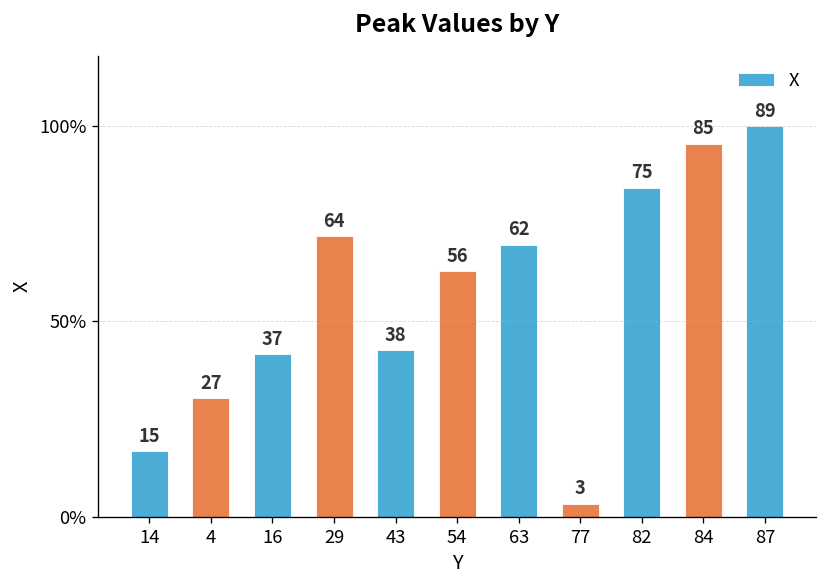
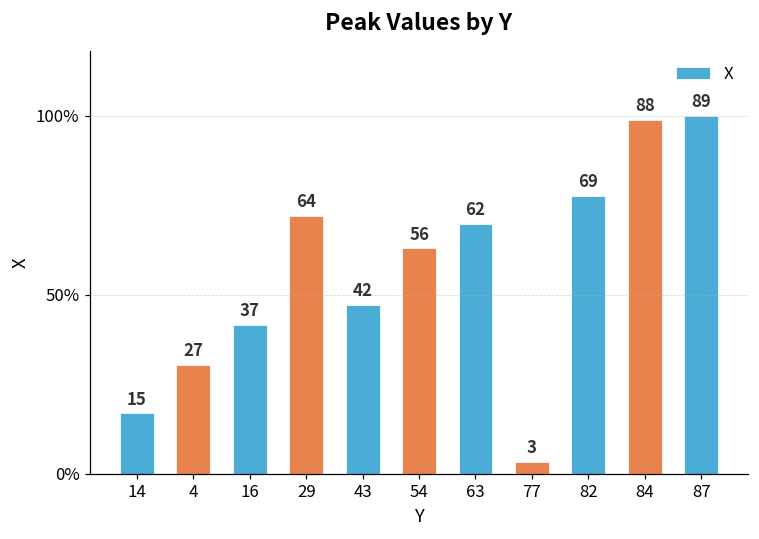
43: 38 -> 42
82: 75 -> 69
84: 85 -> 88
